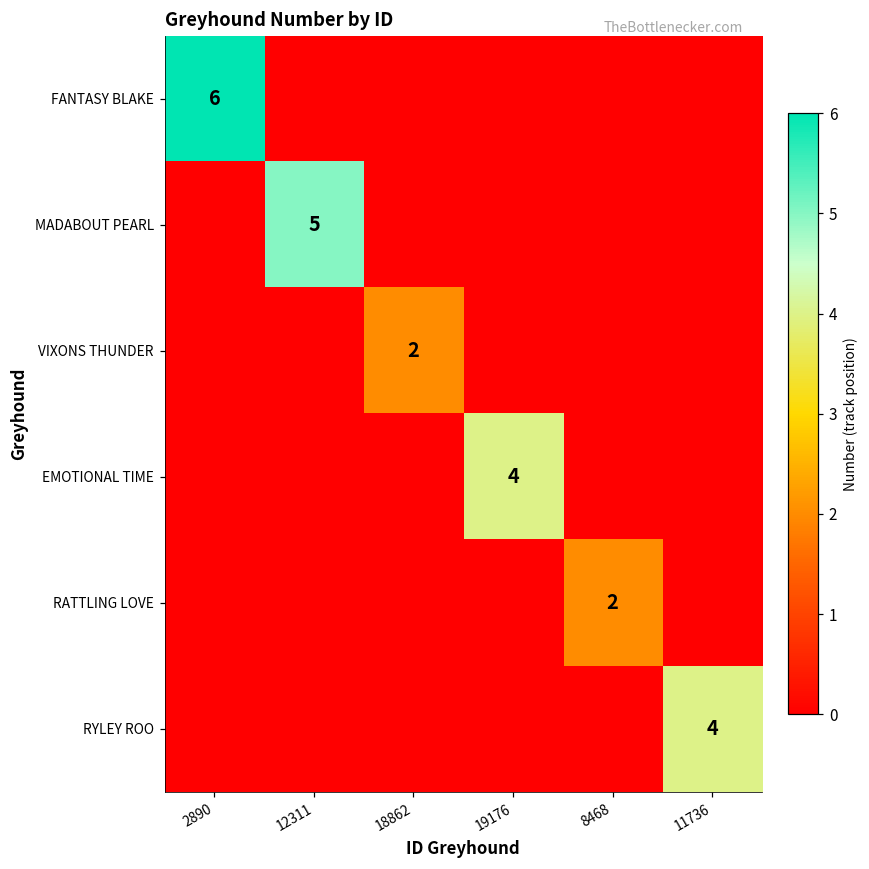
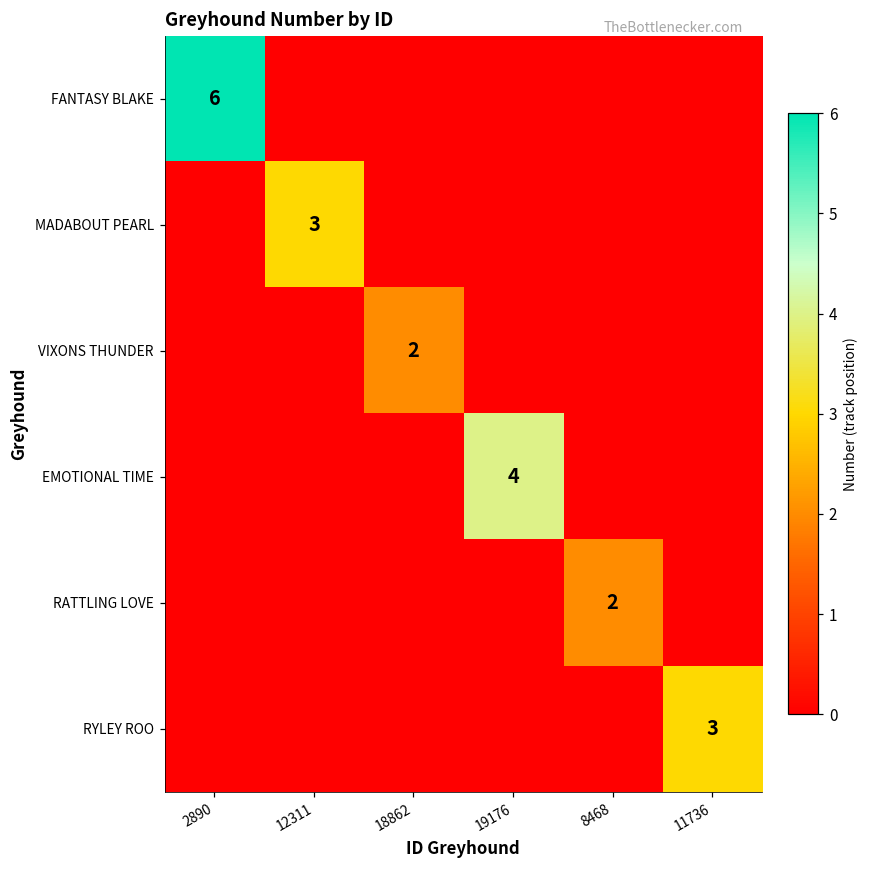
MADABOUT PEARL, 12311: 5 -> 3
RYLEY ROO, 11736: 4 -> 3
